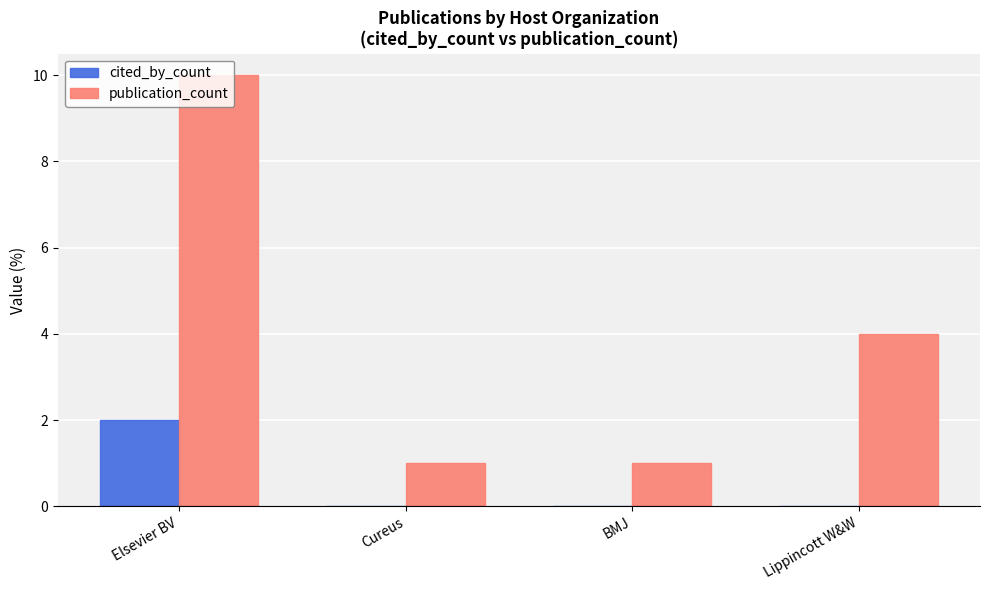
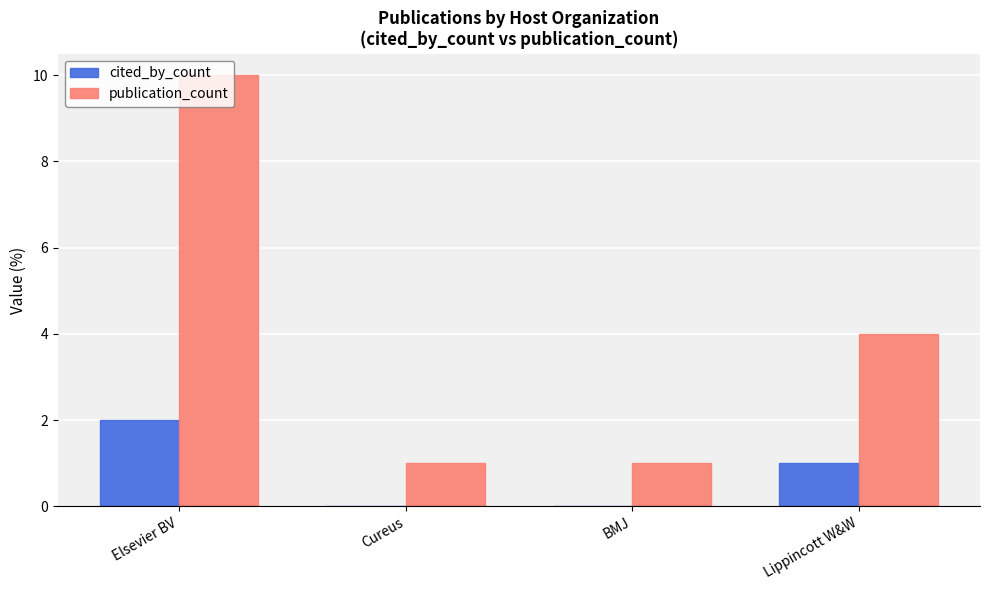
cited_by_count, Lippincott W&W: 0 -> 1
